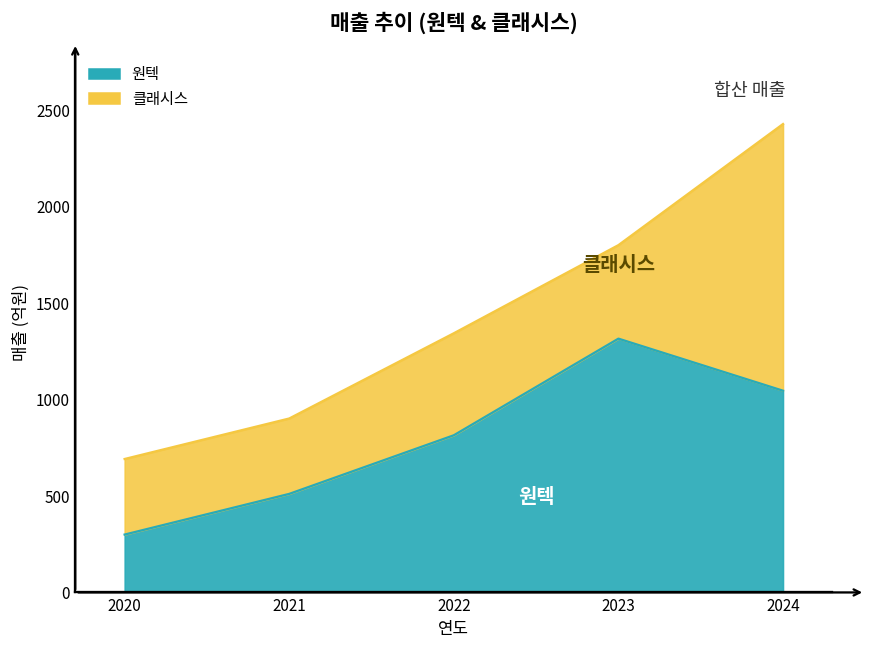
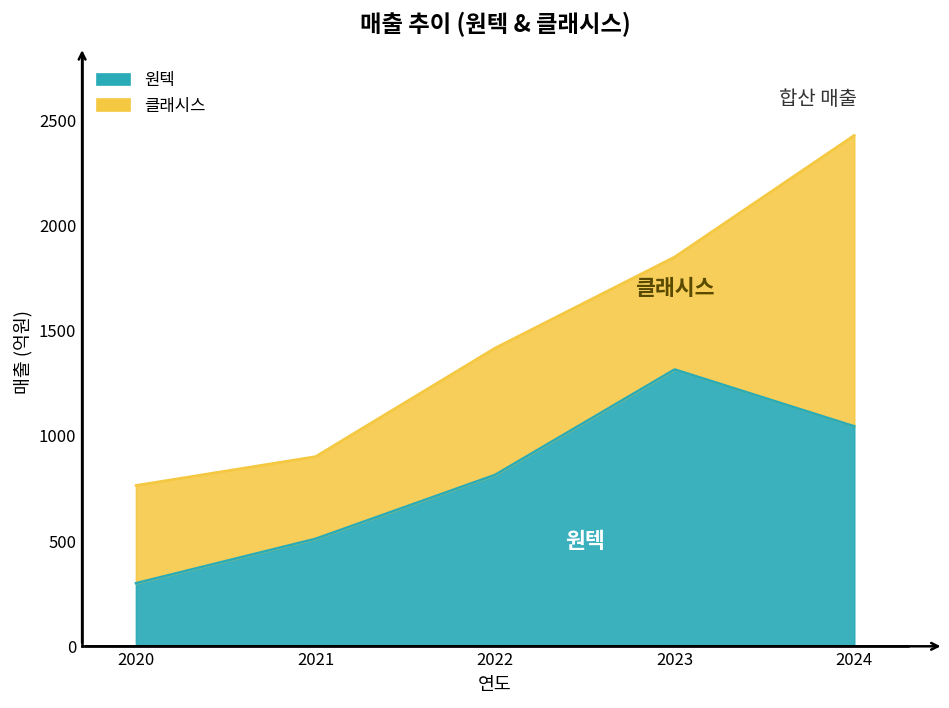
클래시스, 2020: 690 -> 770
클래시스, 2022: 1340 -> 1420
클래시스, 2023: 1800 -> 1850
